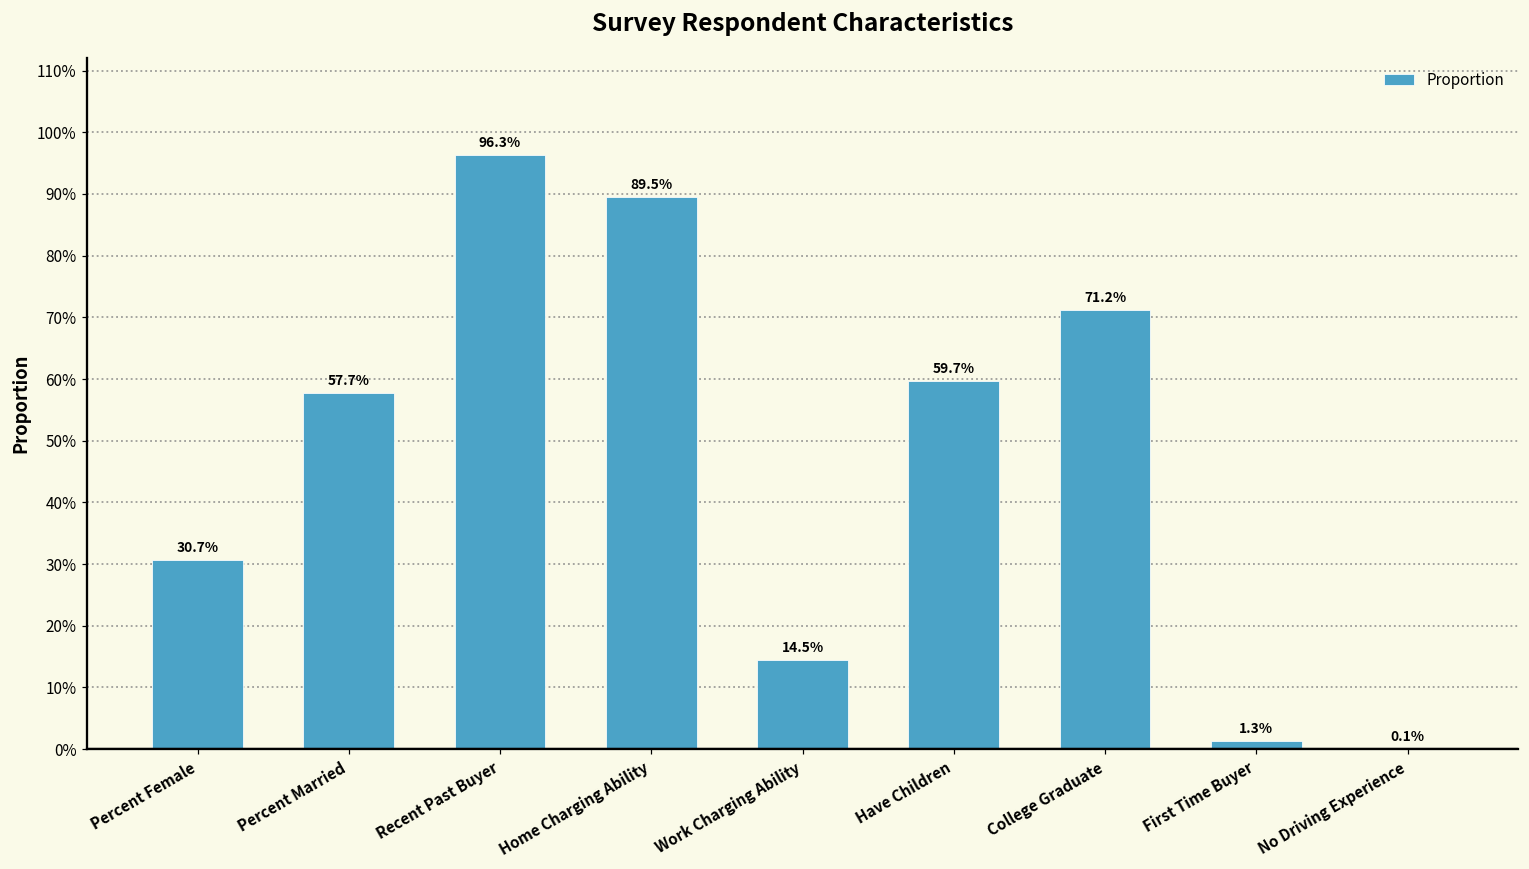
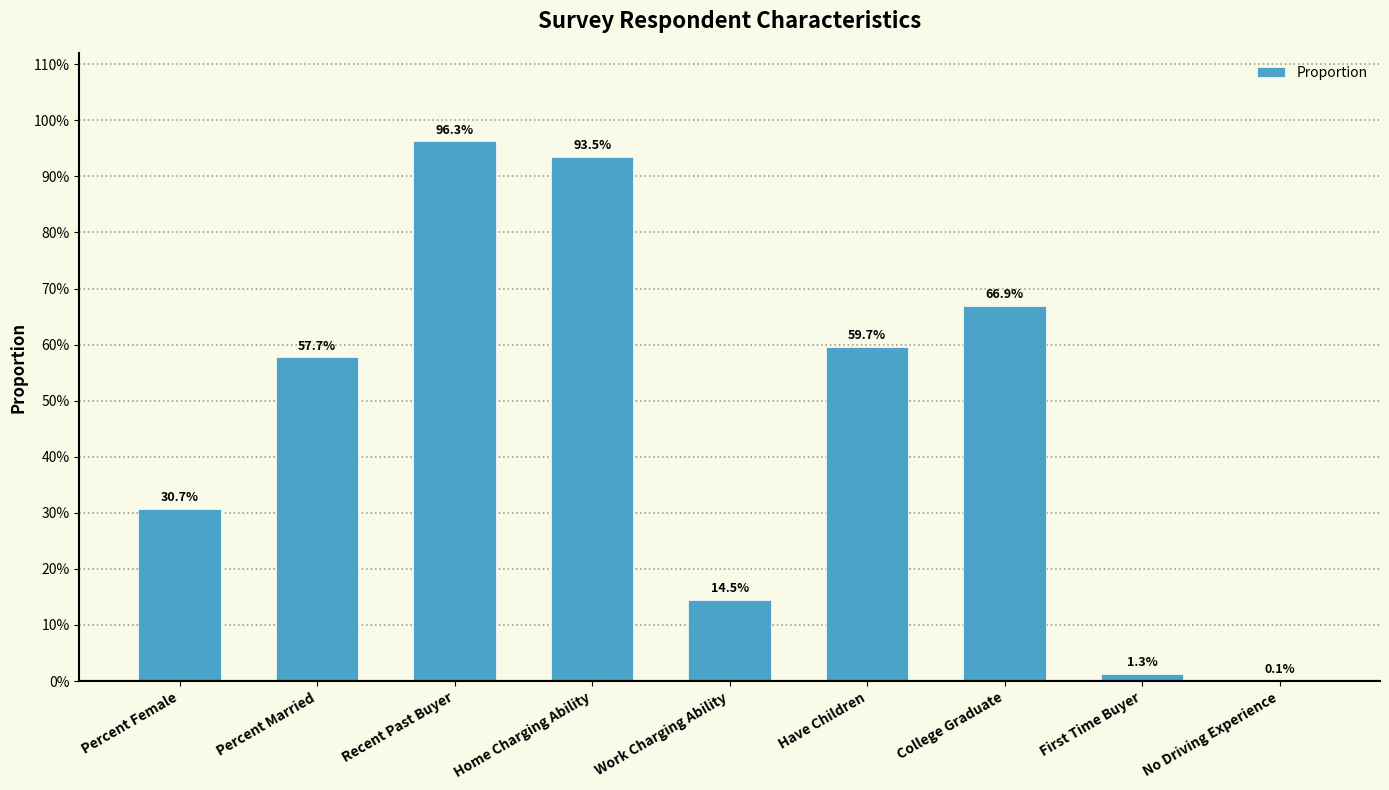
Home Charging Ability: 89.5% -> 93.5%
College Graduate: 71.2% -> 66.9%
